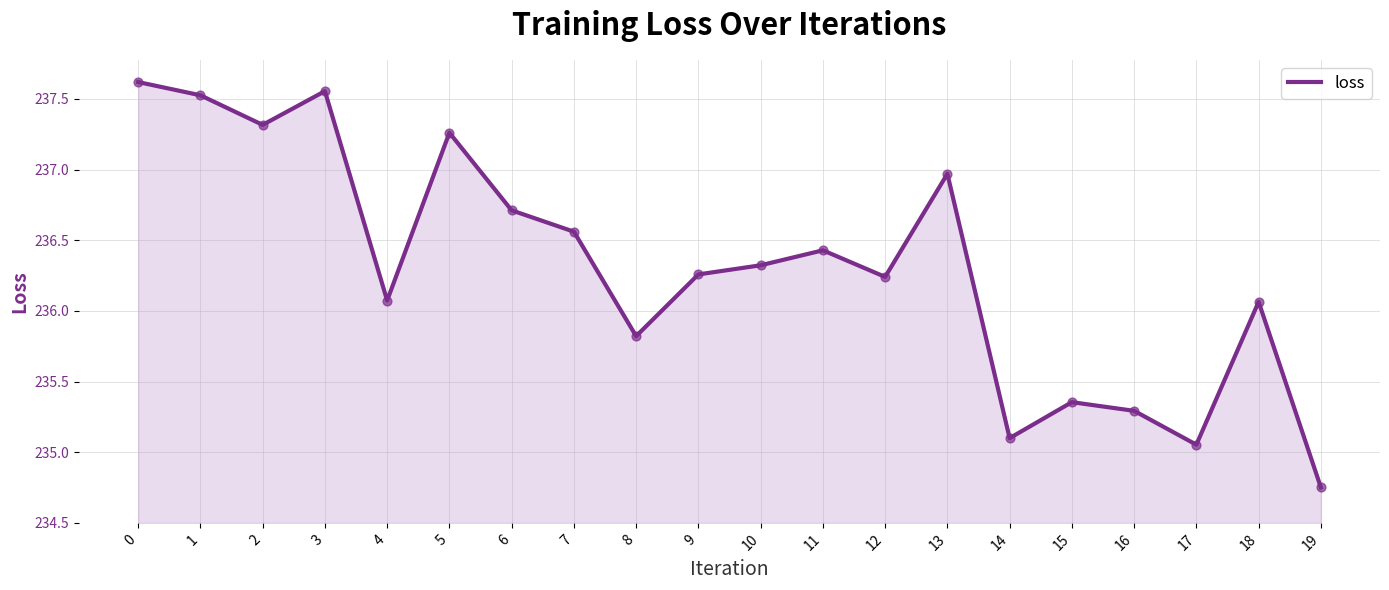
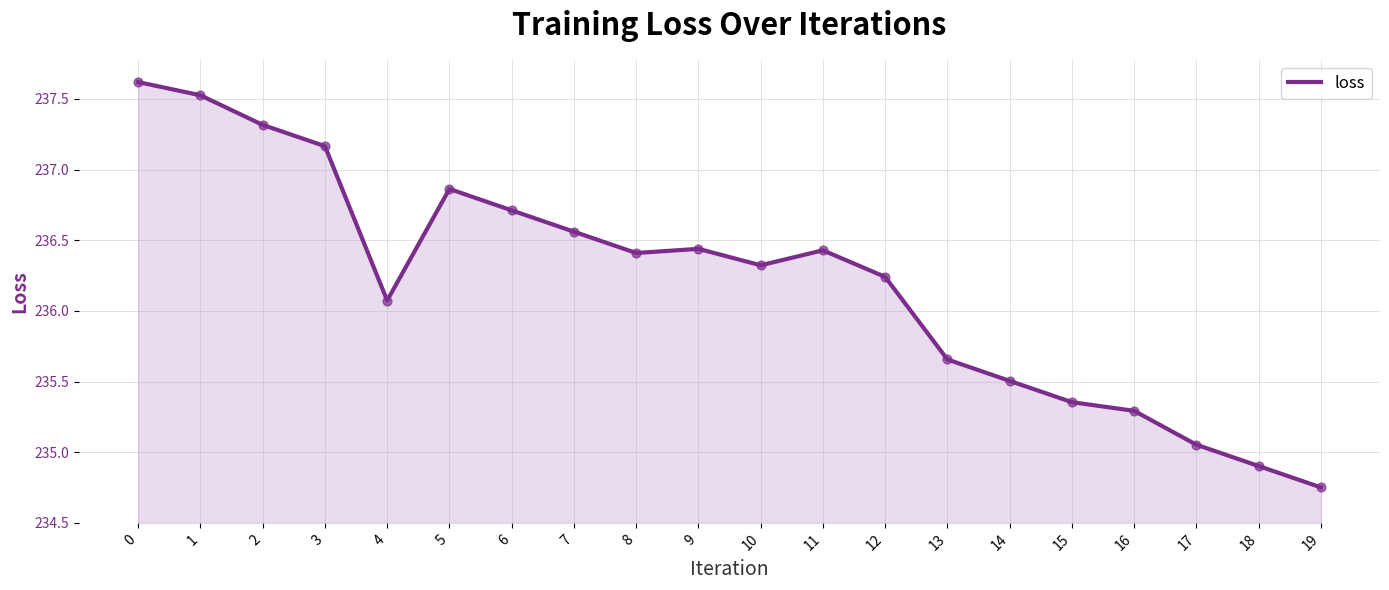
3: 237.56 -> 237.17
5: 237.26 -> 236.86
8: 235.82 -> 236.41
9: 236.26 -> 236.44
13: 236.97 -> 235.66
14: 235.10 -> 235.50
18: 236.06 -> 234.90
